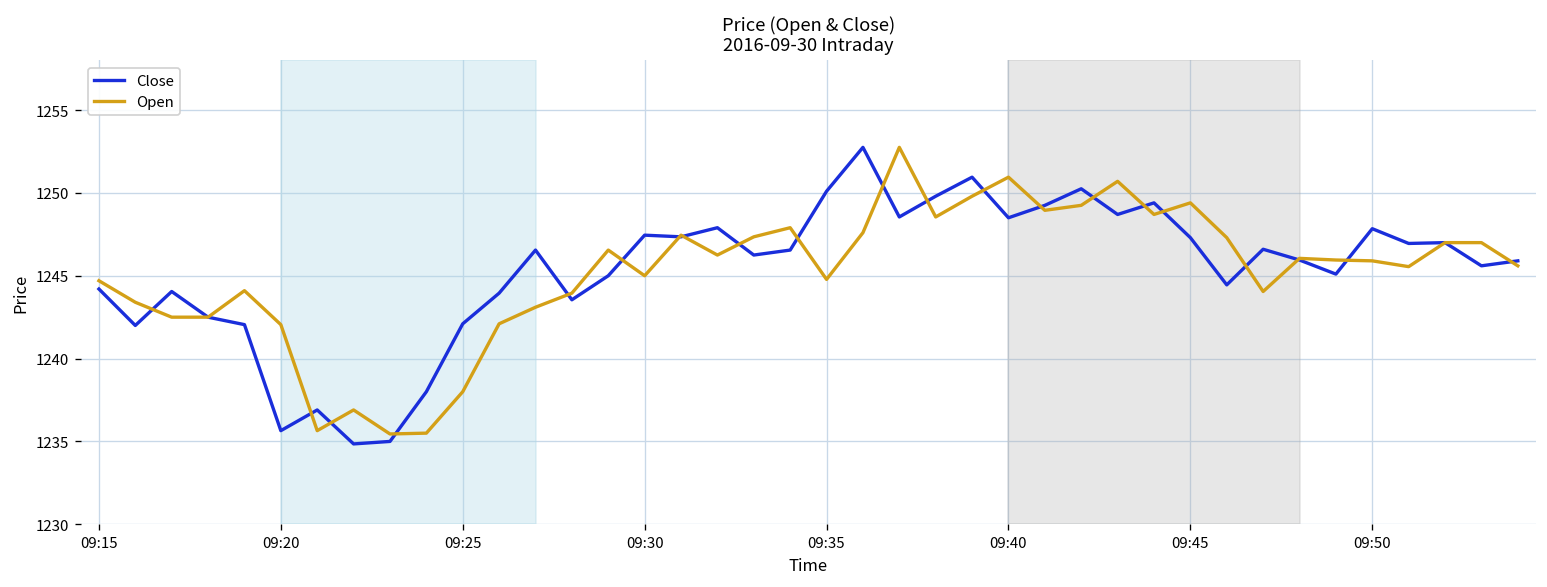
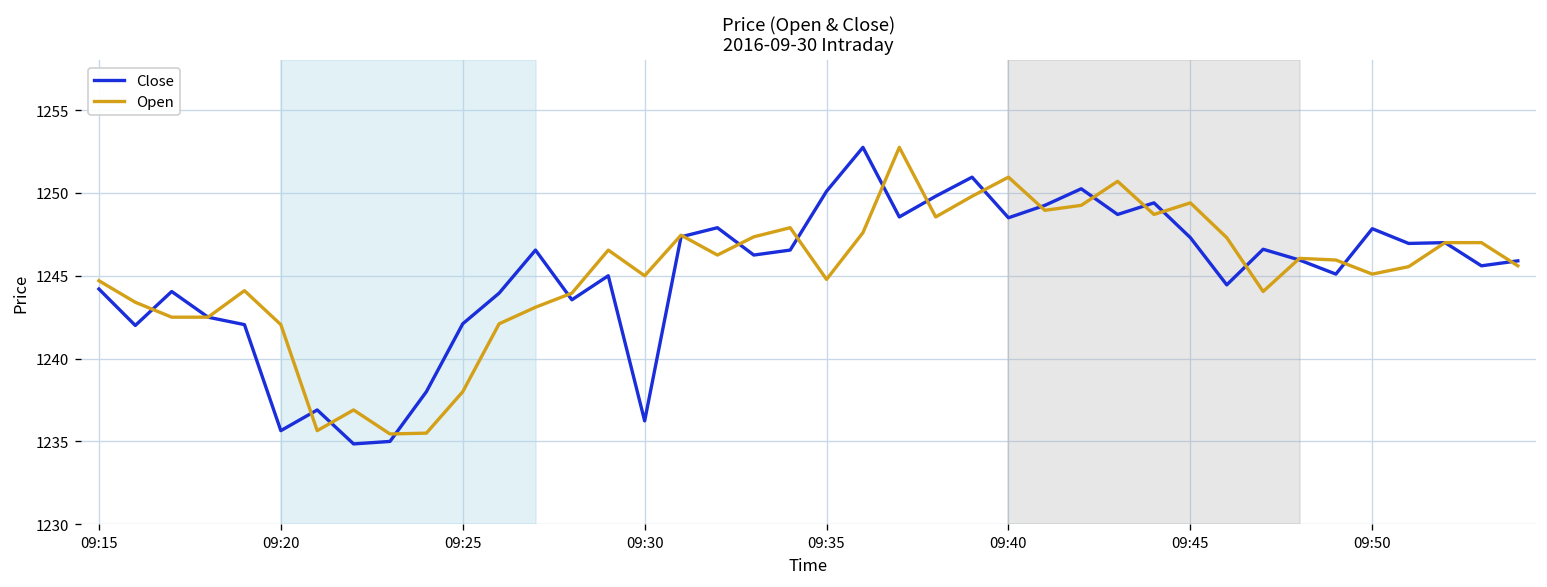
Close, 09:30: 1247.5 -> 1236.2
Open, 09:50: 1245.9 -> 1245.1
